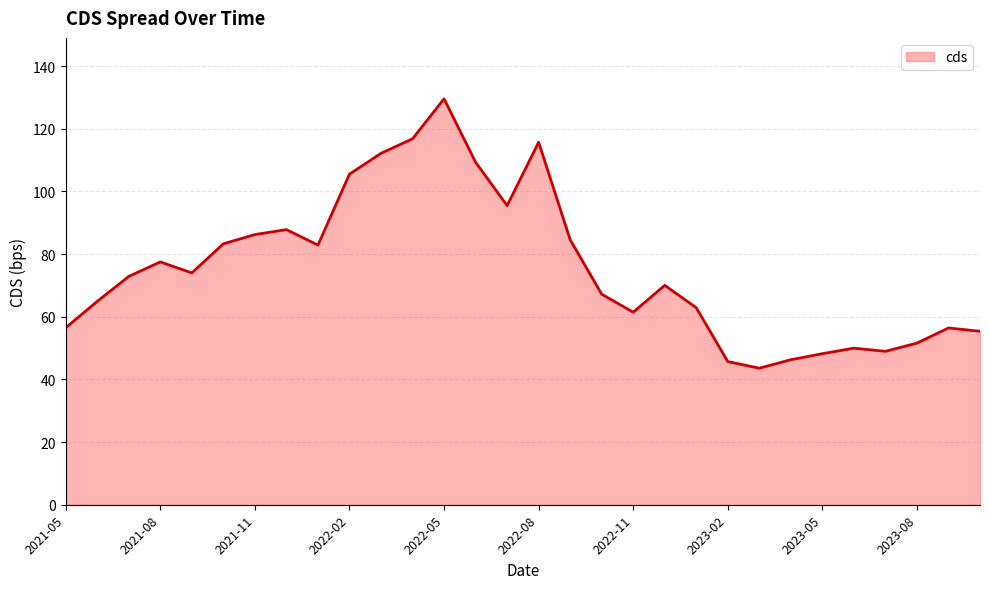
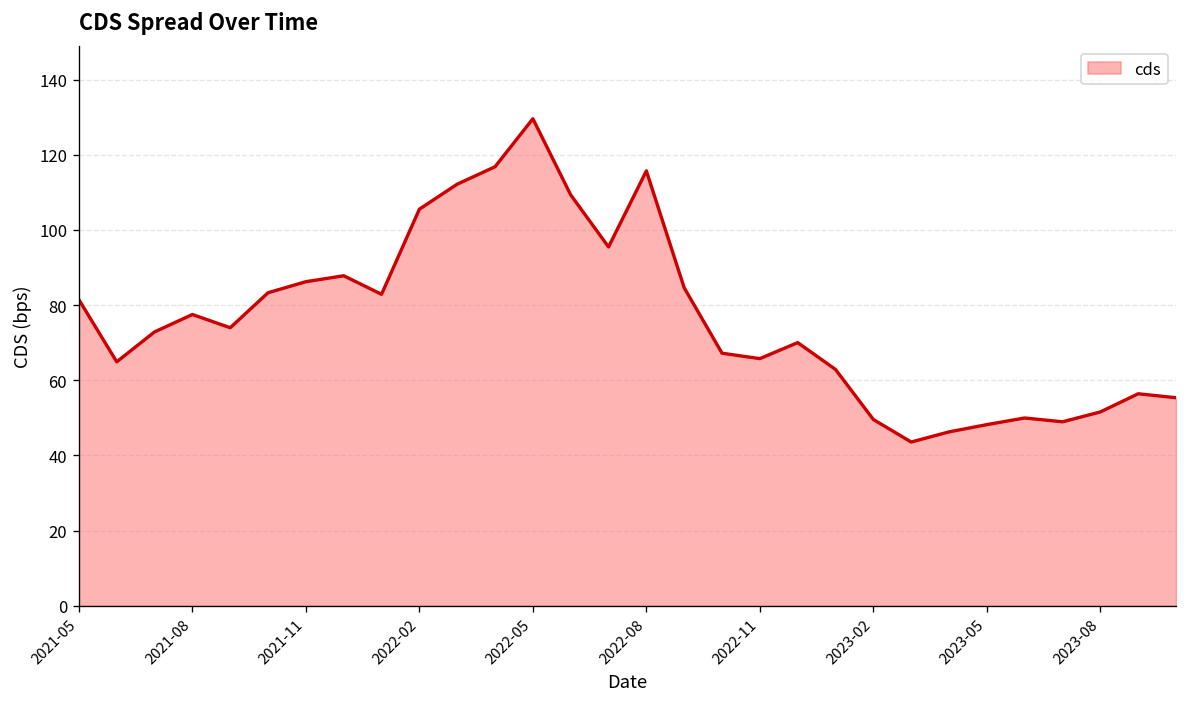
2021-05: 56 -> 81
2022-11: 61 -> 66
2023-02: 46 -> 50
